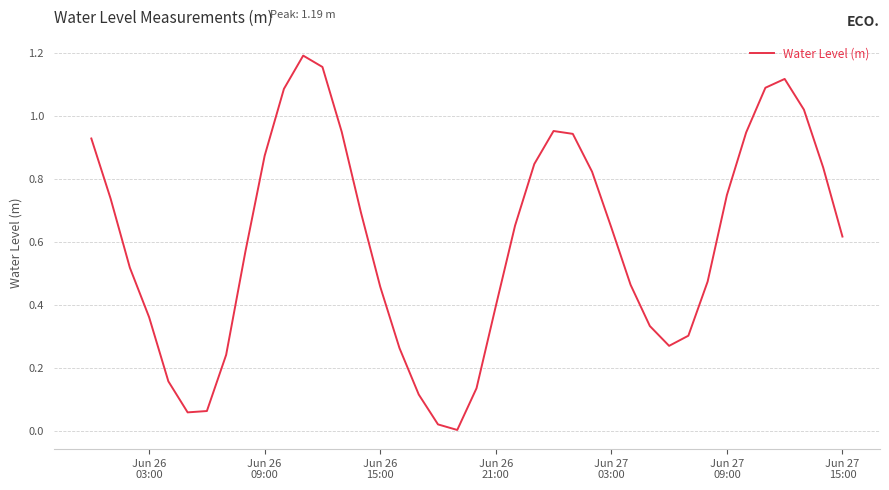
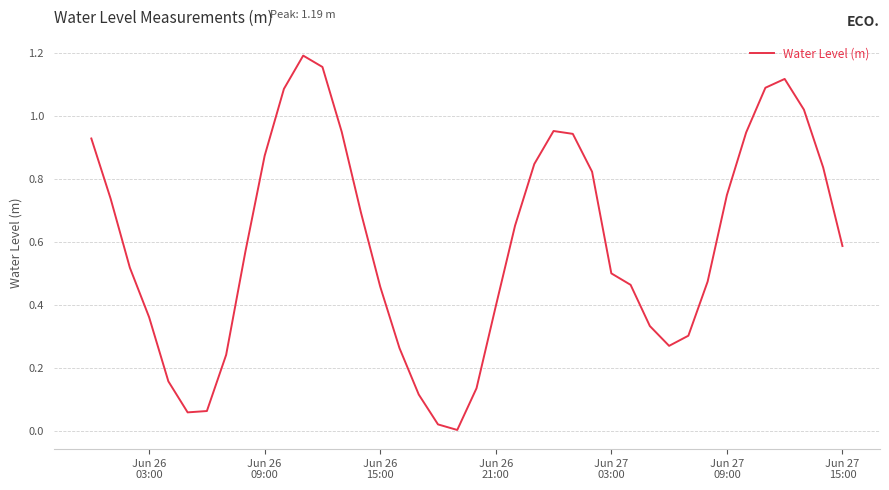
Jun 27 03:00: 0.65 -> 0.50
Jun 27 15:00: 0.62 -> 0.59
